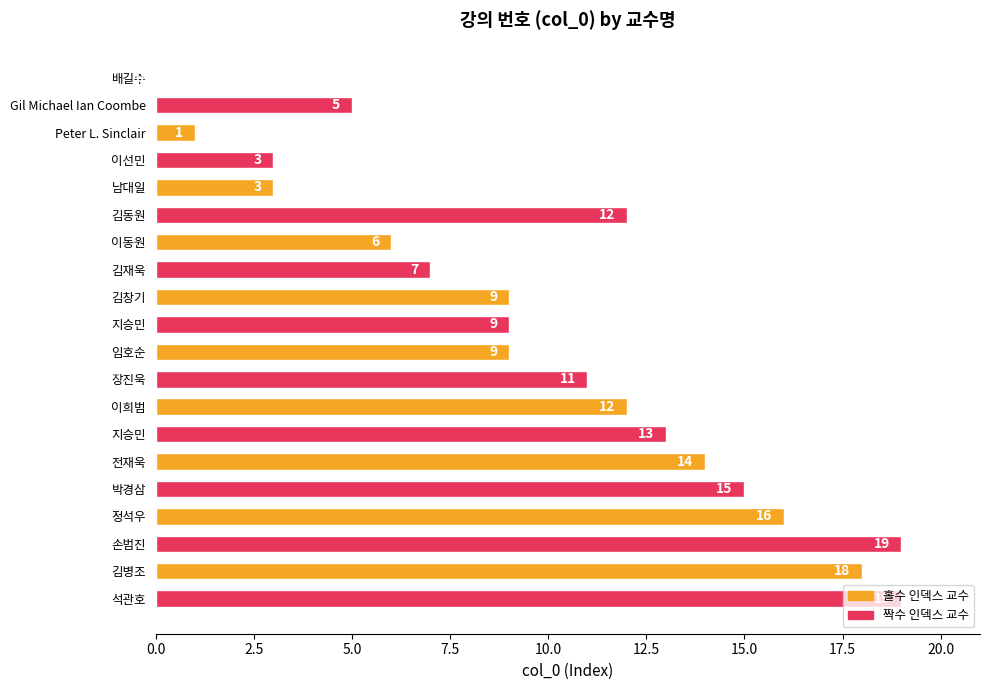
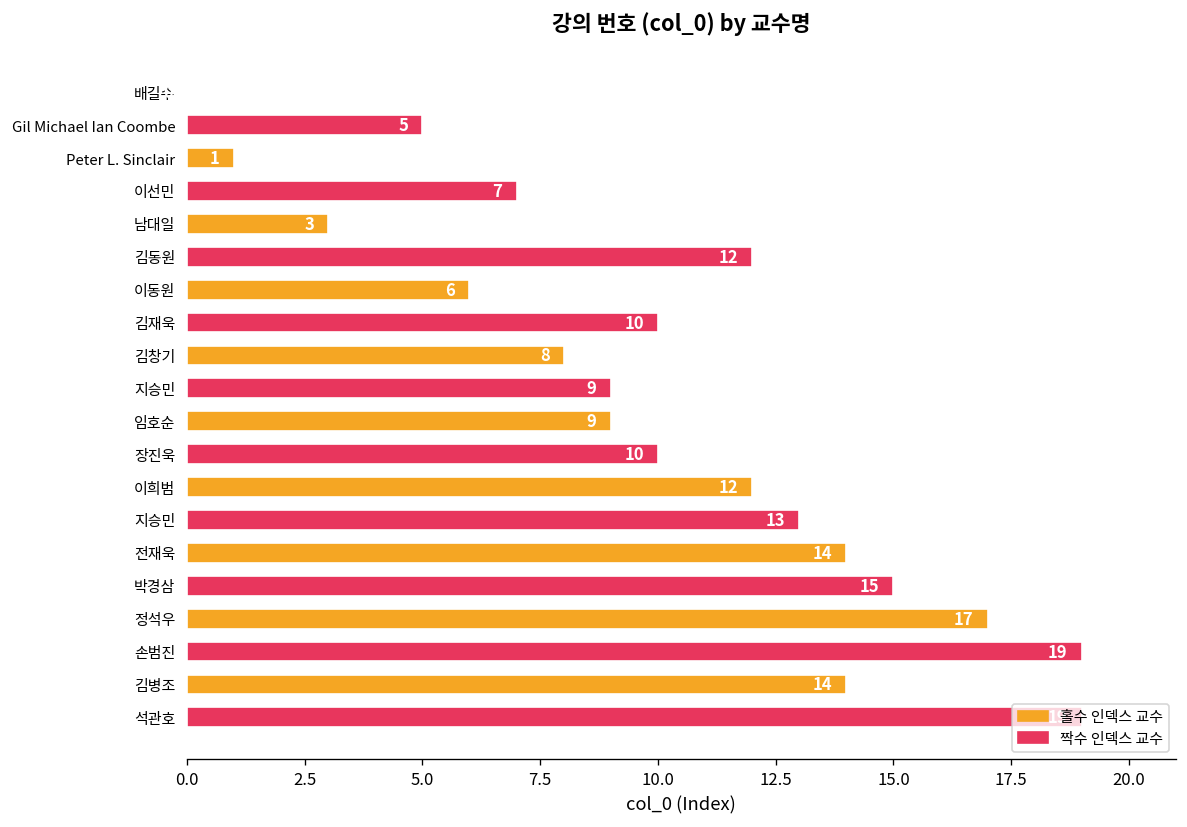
이선민: 3 -> 7
김재욱: 7 -> 10
김창기: 9 -> 8
장진욱: 11 -> 10
정석우: 16 -> 17
김병조: 18 -> 14
